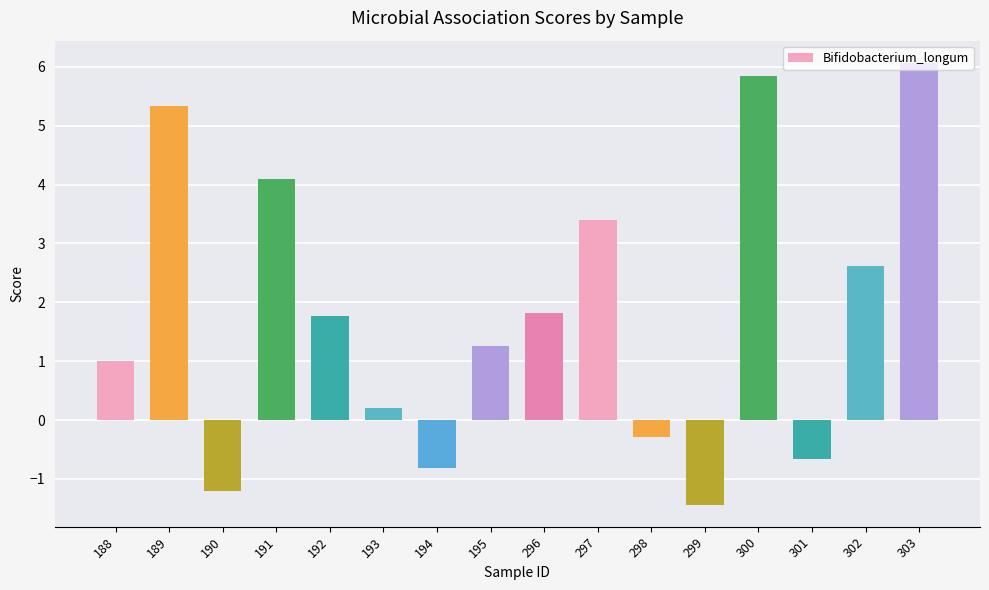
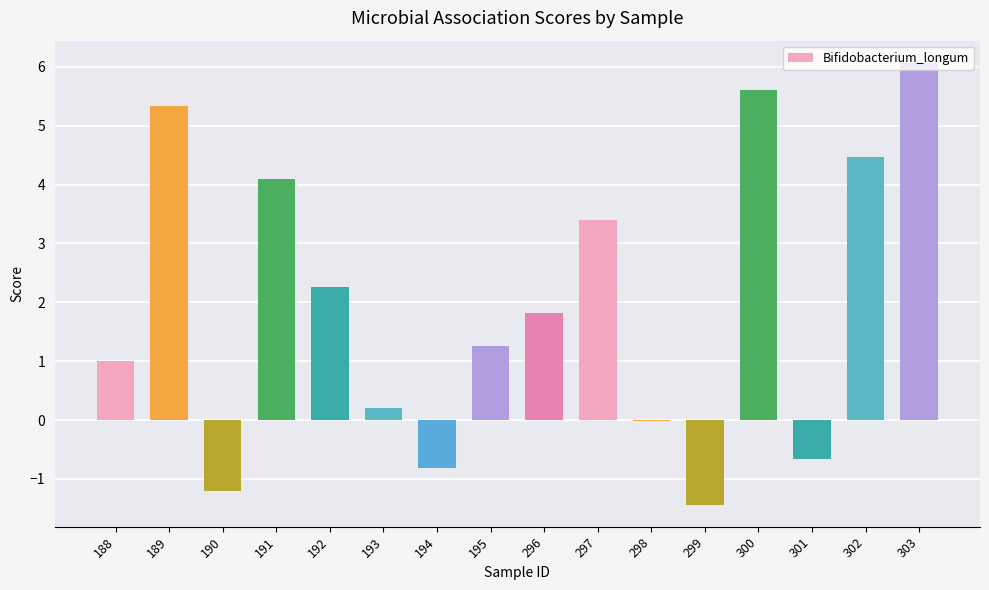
192: 1.8 -> 2.3
298: -0.3 -> 0.0
300: 5.8 -> 5.6
302: 2.6 -> 4.5
